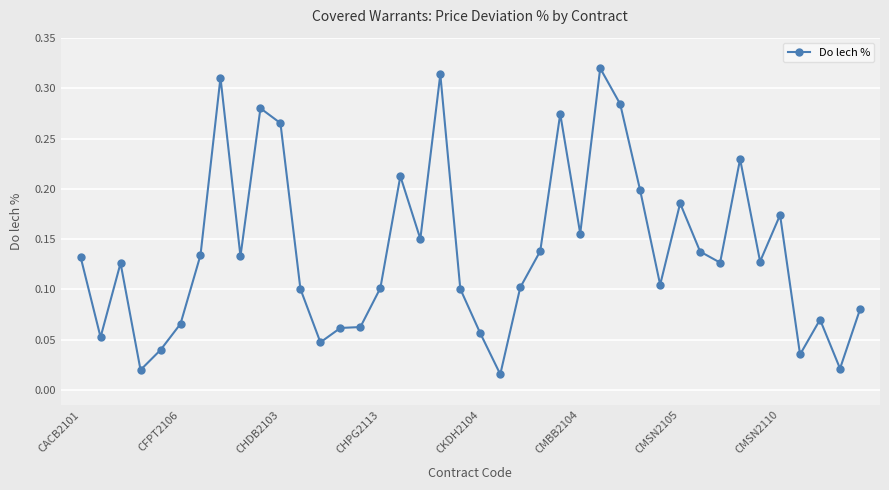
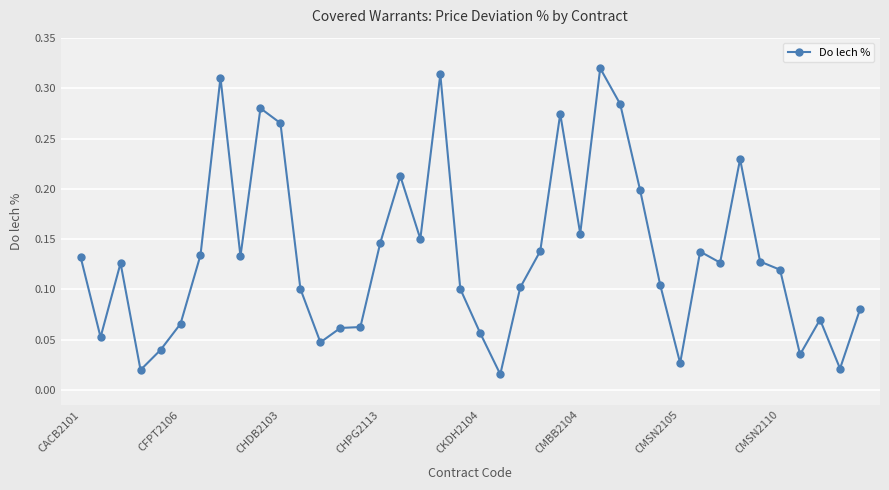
CHPG2113: 0.101 -> 0.147
CMSN2105: 0.186 -> 0.027
CMSN2110: 0.174 -> 0.120
